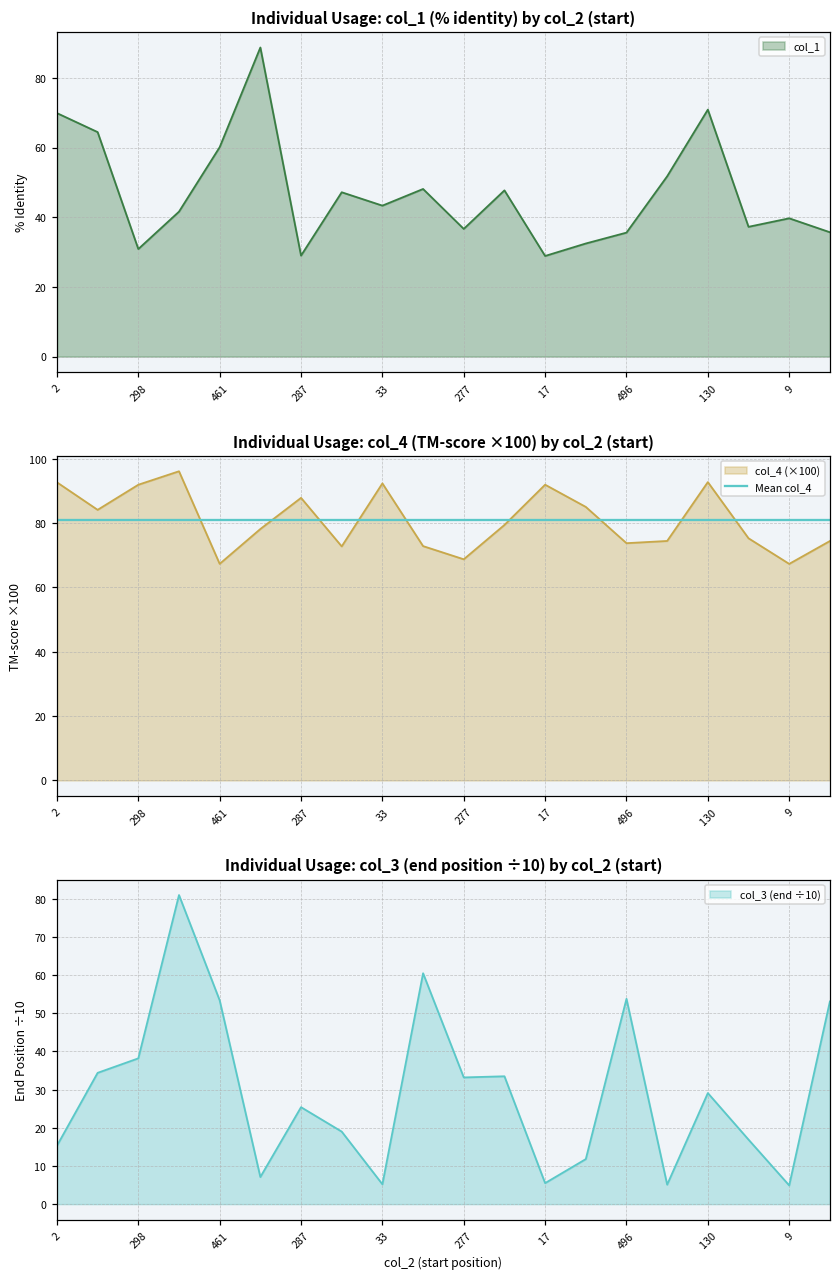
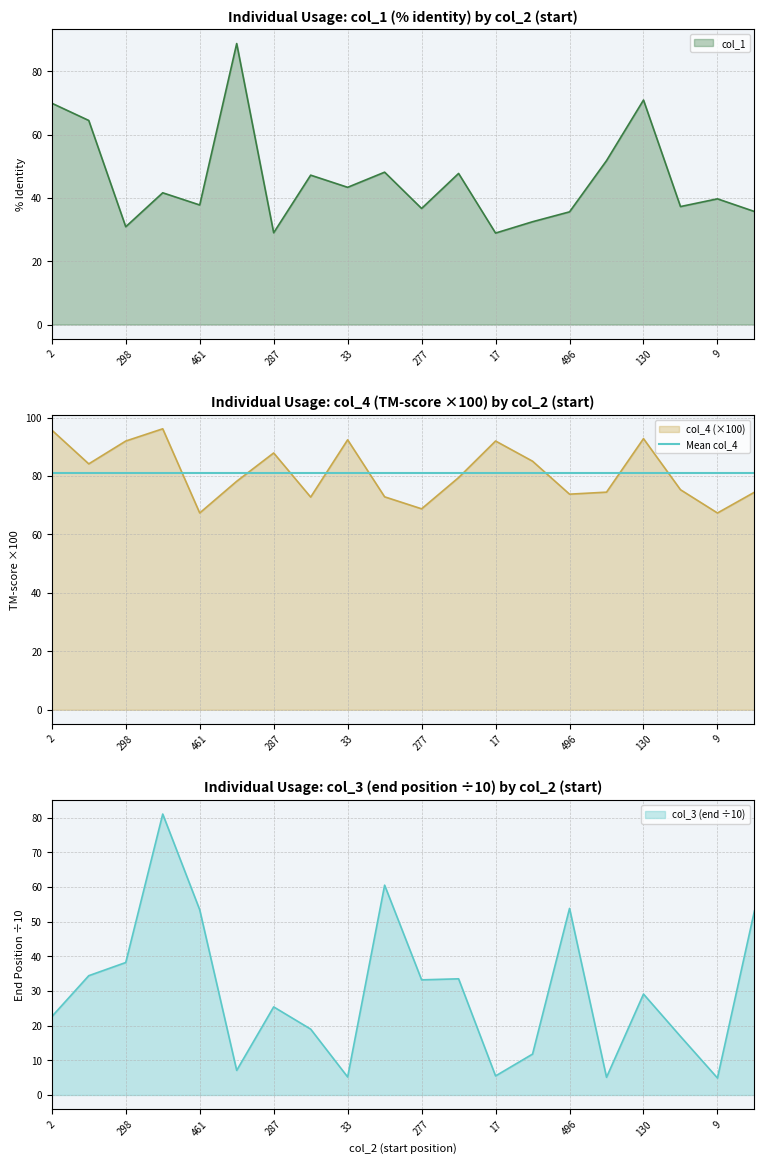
Individual Usage: col_1 (% identity) by col_2 (start), 461: 60 -> 38
Individual Usage: col_4 (TM-score ×100) by col_2 (start), 2: 93 -> 96
Individual Usage: col_3 (end position ÷10) by col_2 (start), 2: 15 -> 23
